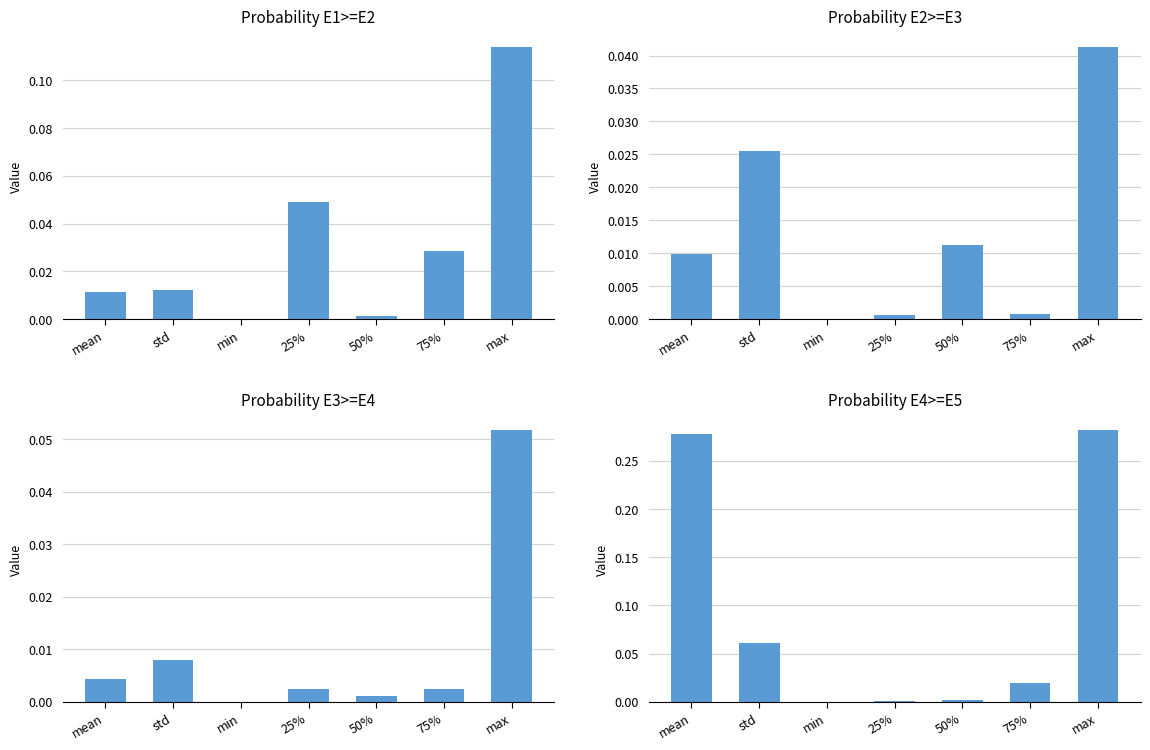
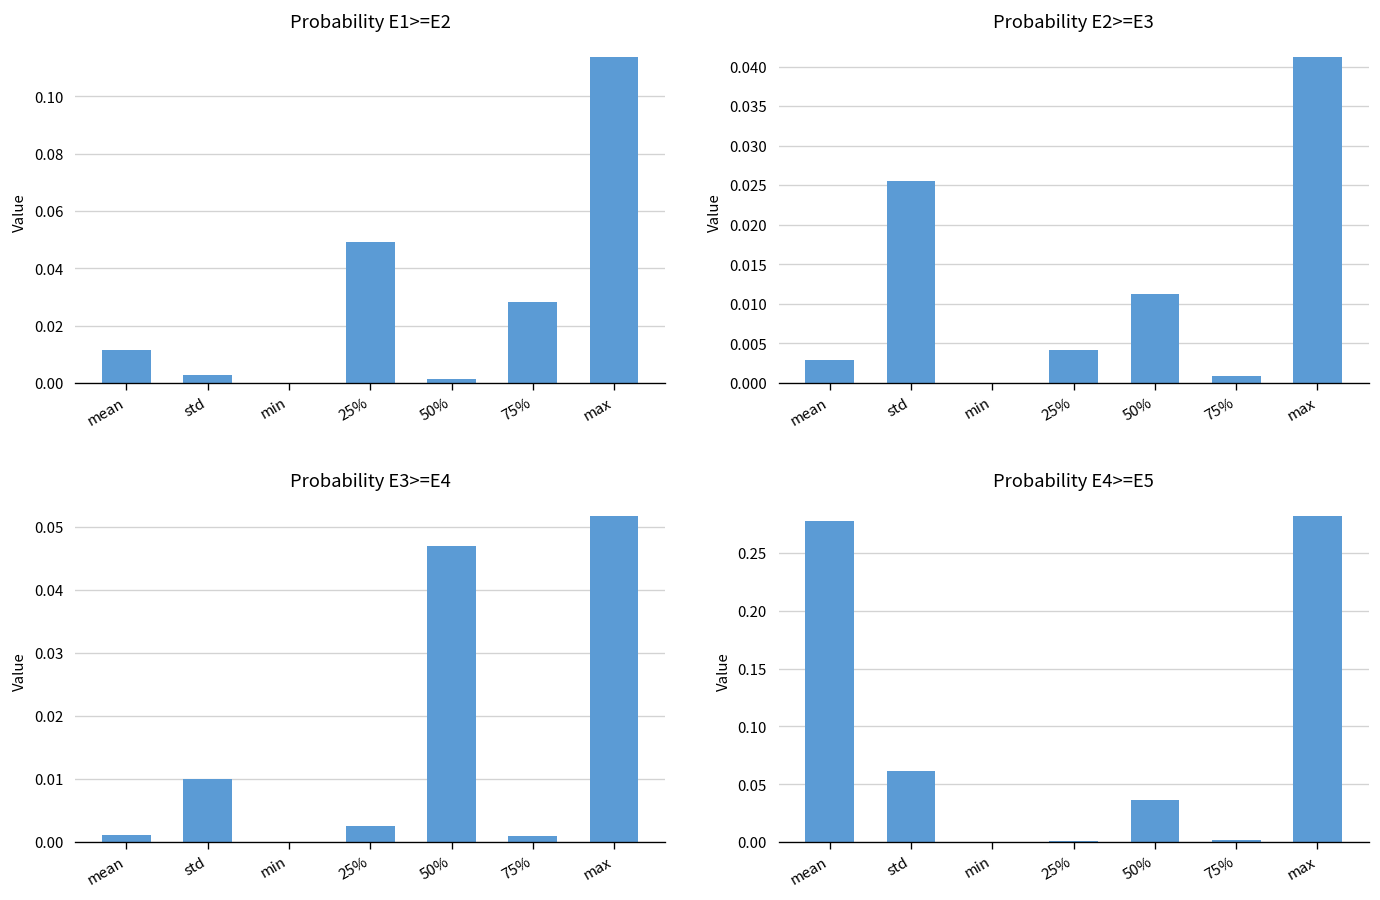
Probability E1>=E2, std: 0.012 -> 0.003
Probability E2>=E3, mean: 0.010 -> 0.003
Probability E2>=E3, 25%: 0.001 -> 0.004
Probability E3>=E4, mean: 0.004 -> 0.001
Probability E3>=E4, std: 0.008 -> 0.010
Probability E3>=E4, 50%: 0.001 -> 0.047
Probability E3>=E4, 75%: 0.002 -> 0.001
Probability E4>=E5, 50%: 0.00 -> 0.04
Probability E4>=E5, 75%: 0.02 -> 0.00
